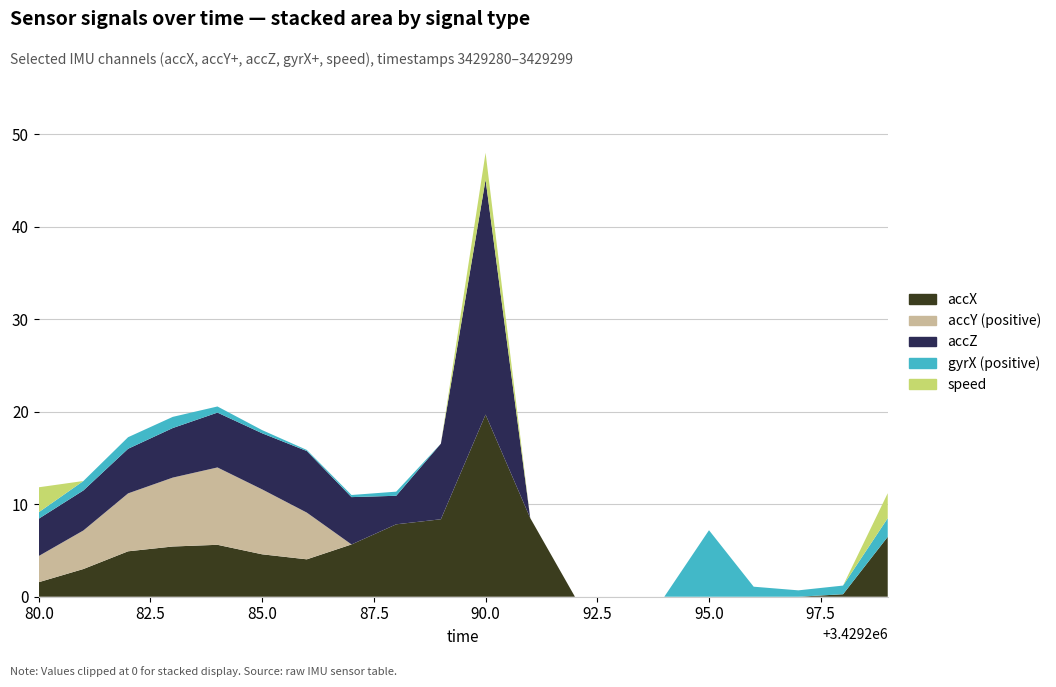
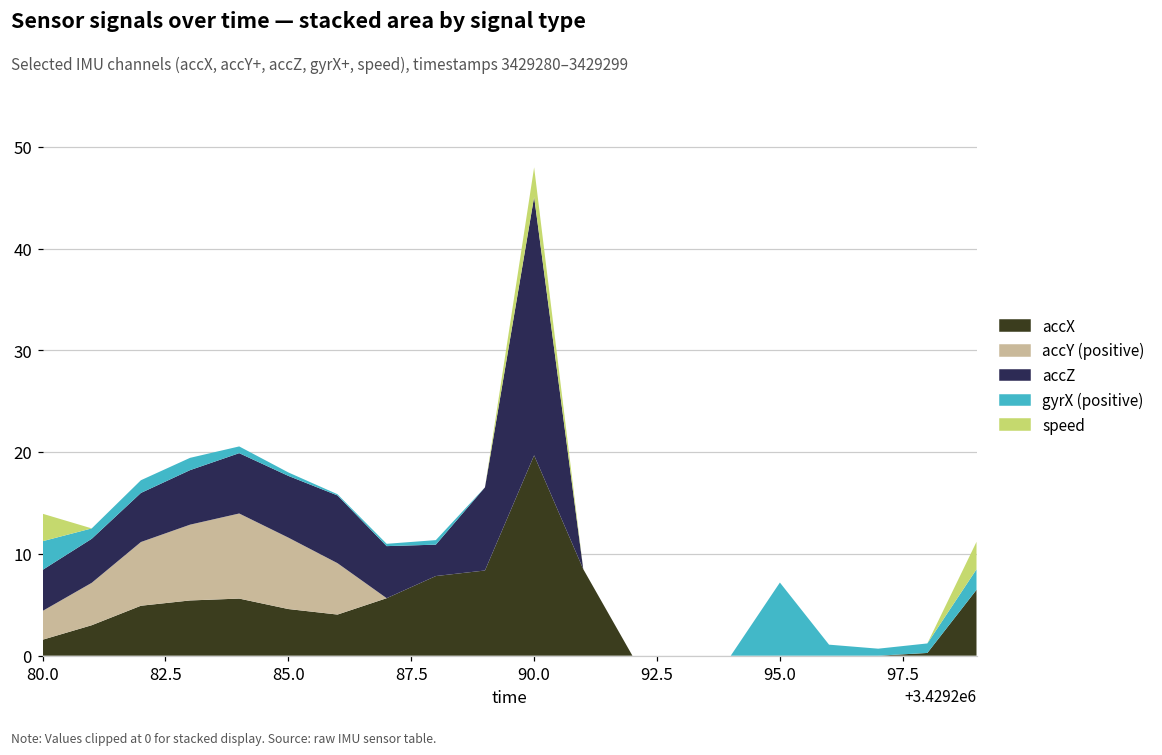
gyrX (positive), 80.0: 1 -> 3
